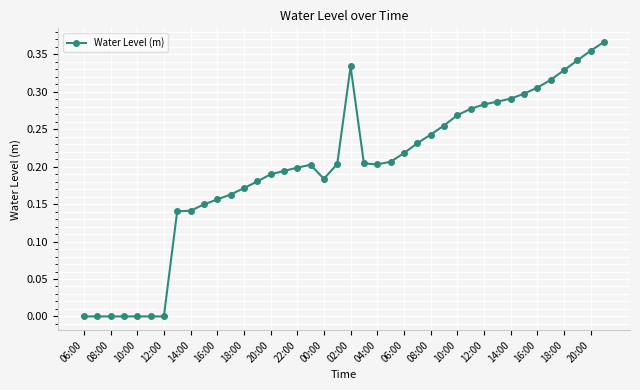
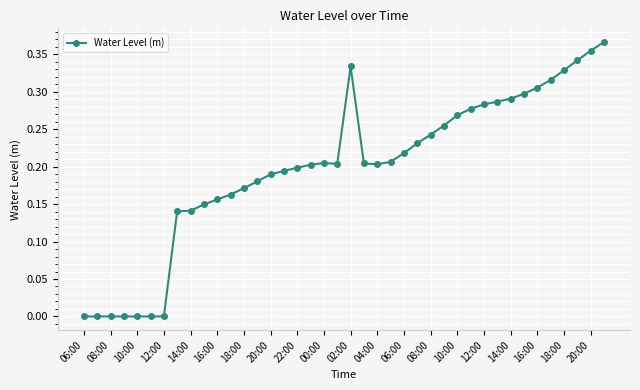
00:00: 0.18 -> 0.20
